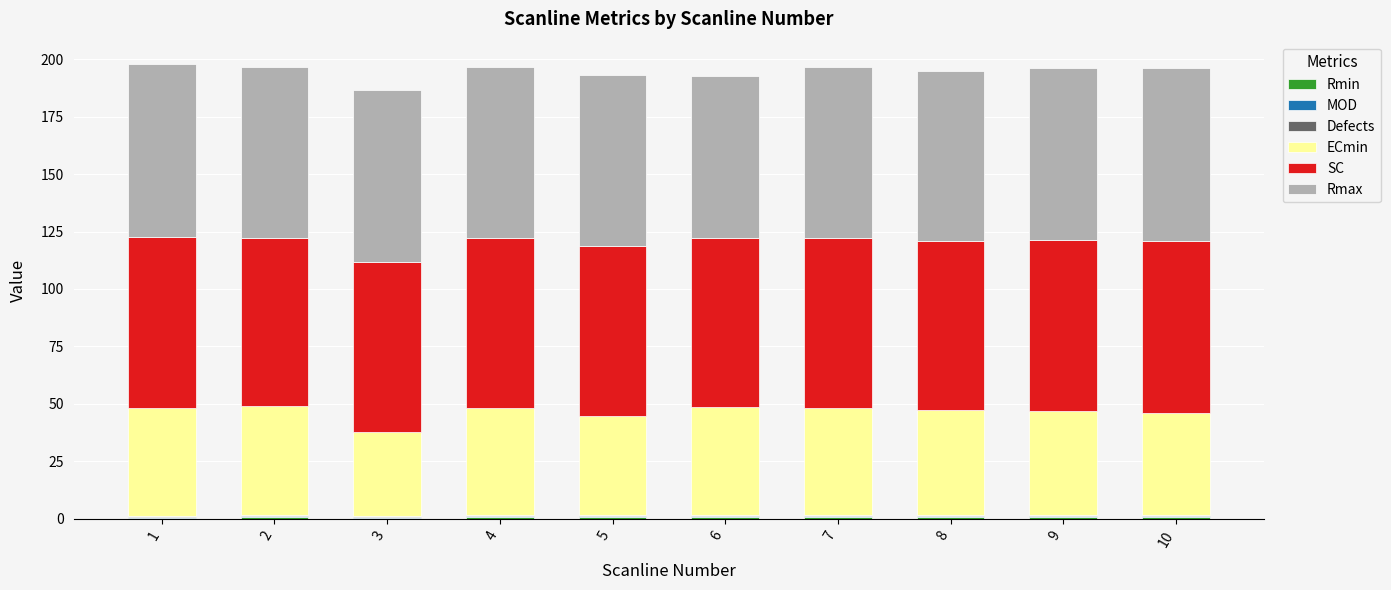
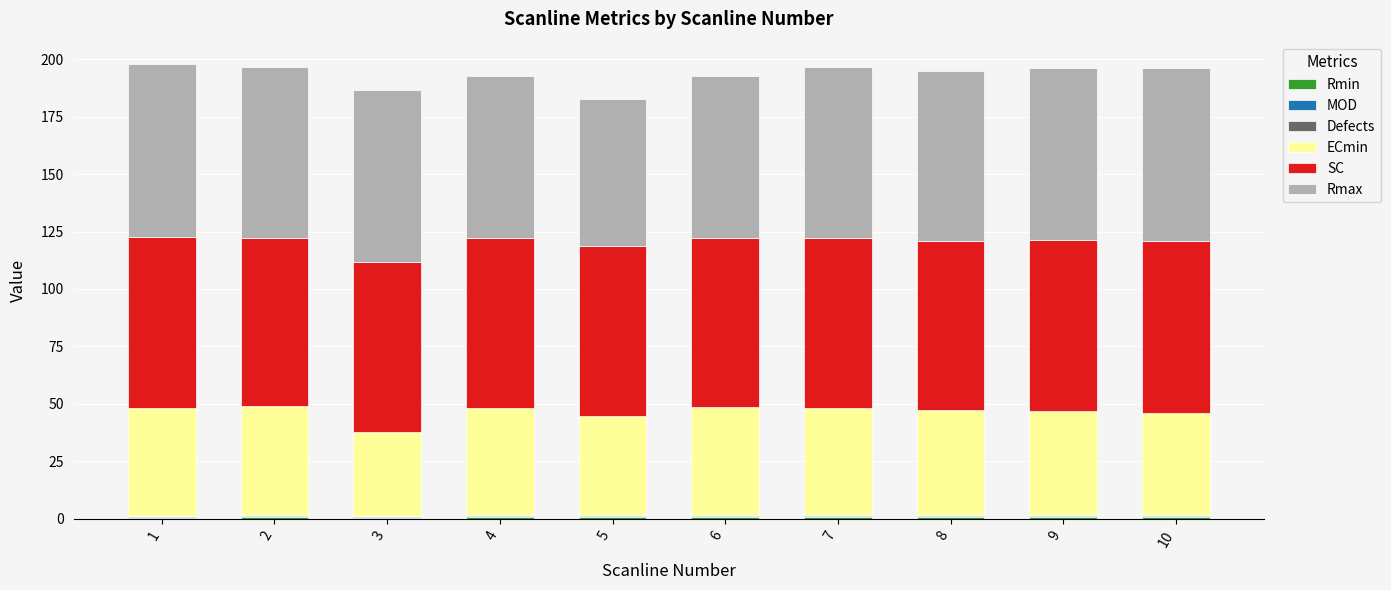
Rmax, 4: 75 -> 71
Rmax, 5: 75 -> 64
